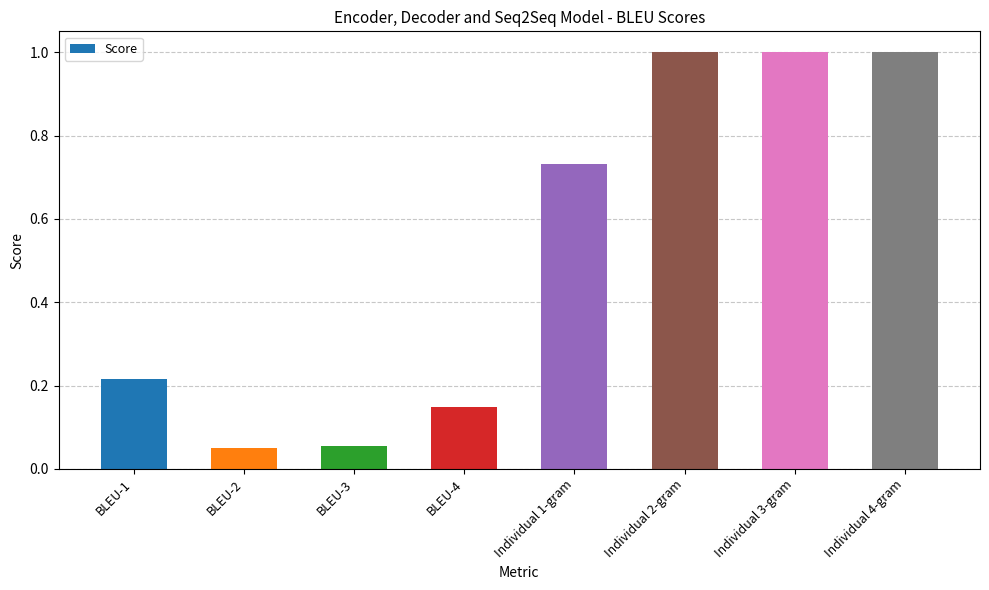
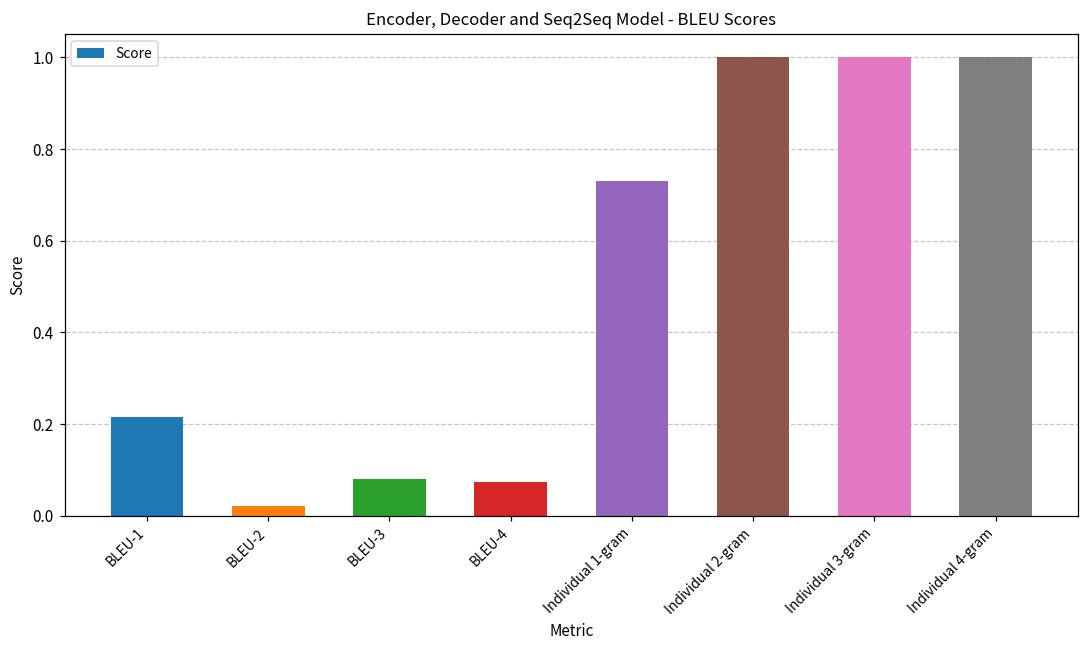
BLEU-2: 0.05 -> 0.02
BLEU-3: 0.06 -> 0.08
BLEU-4: 0.15 -> 0.07
